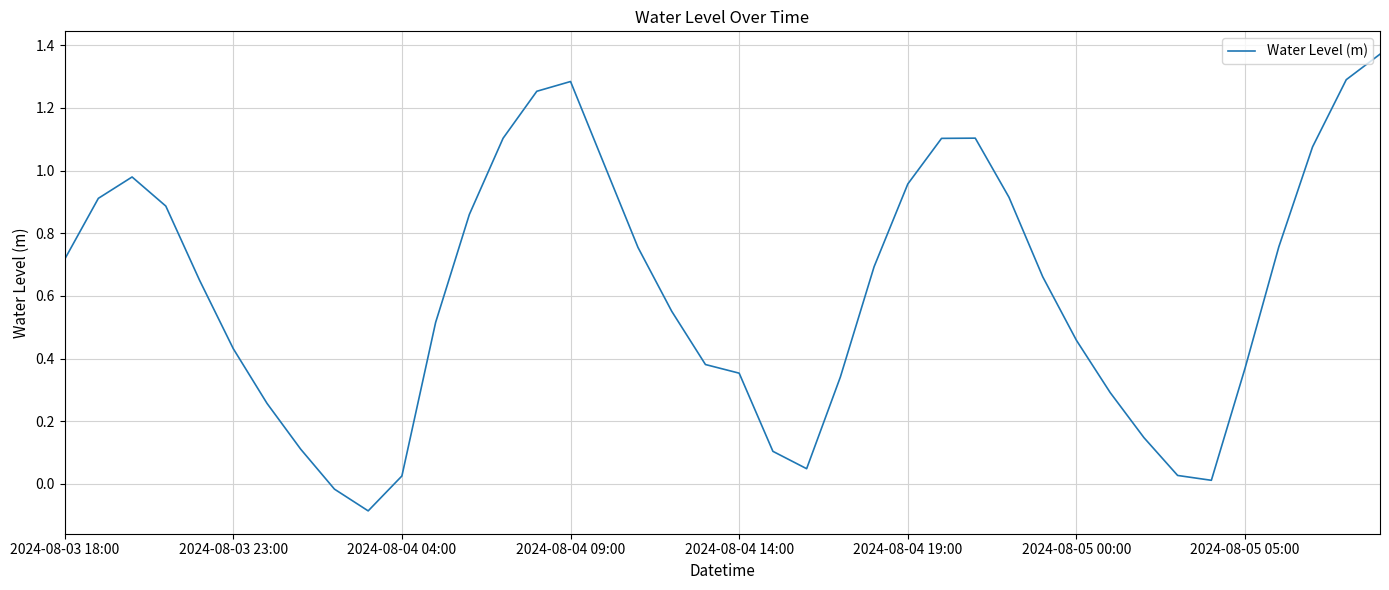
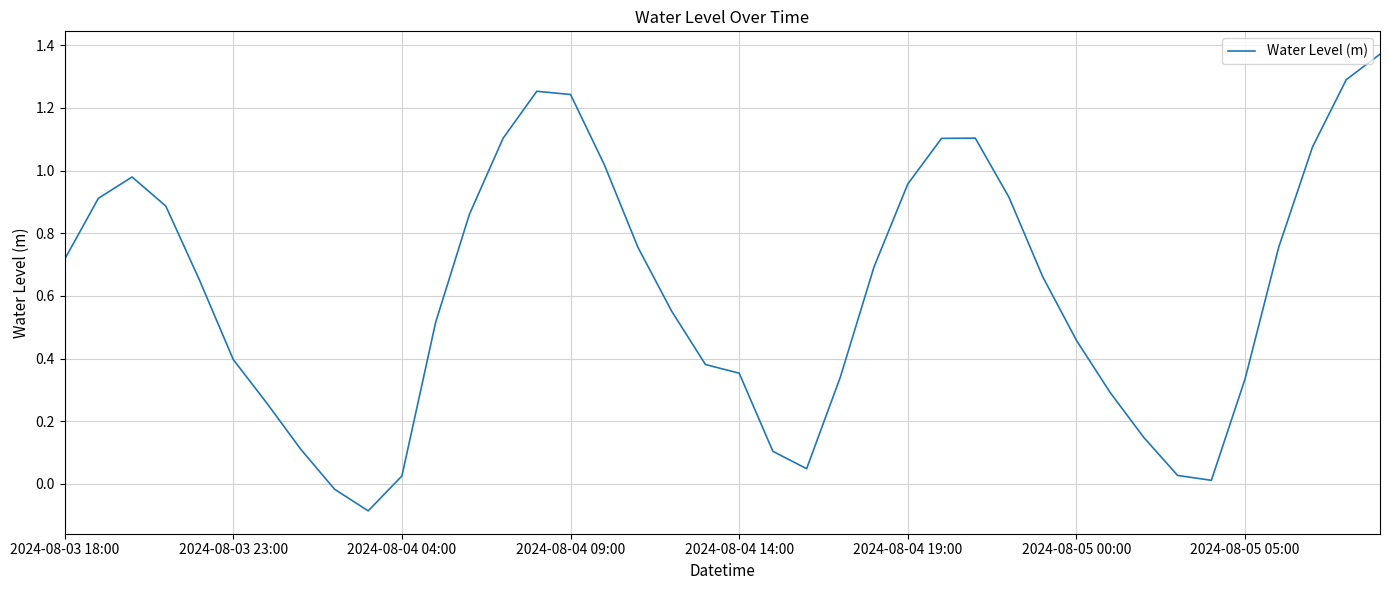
2024-08-03 23:00: 0.43 -> 0.40
2024-08-04 09:00: 1.28 -> 1.24
2024-08-05 05:00: 0.37 -> 0.34
